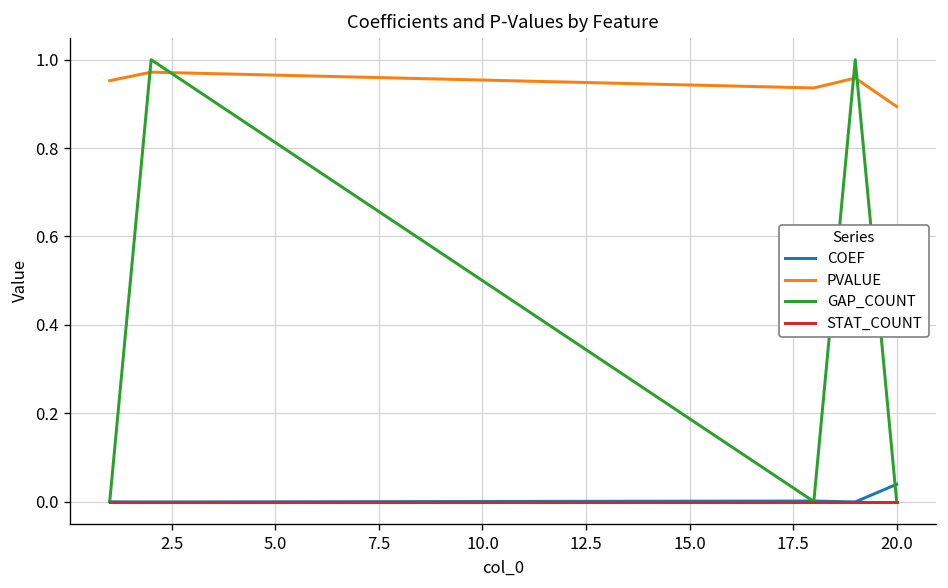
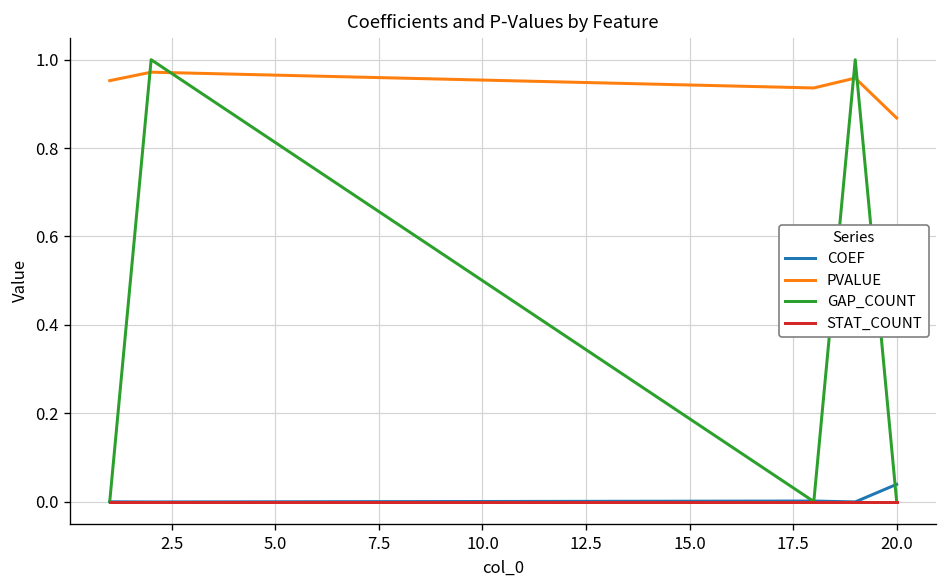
PVALUE, 20.0: 0.89 -> 0.87
